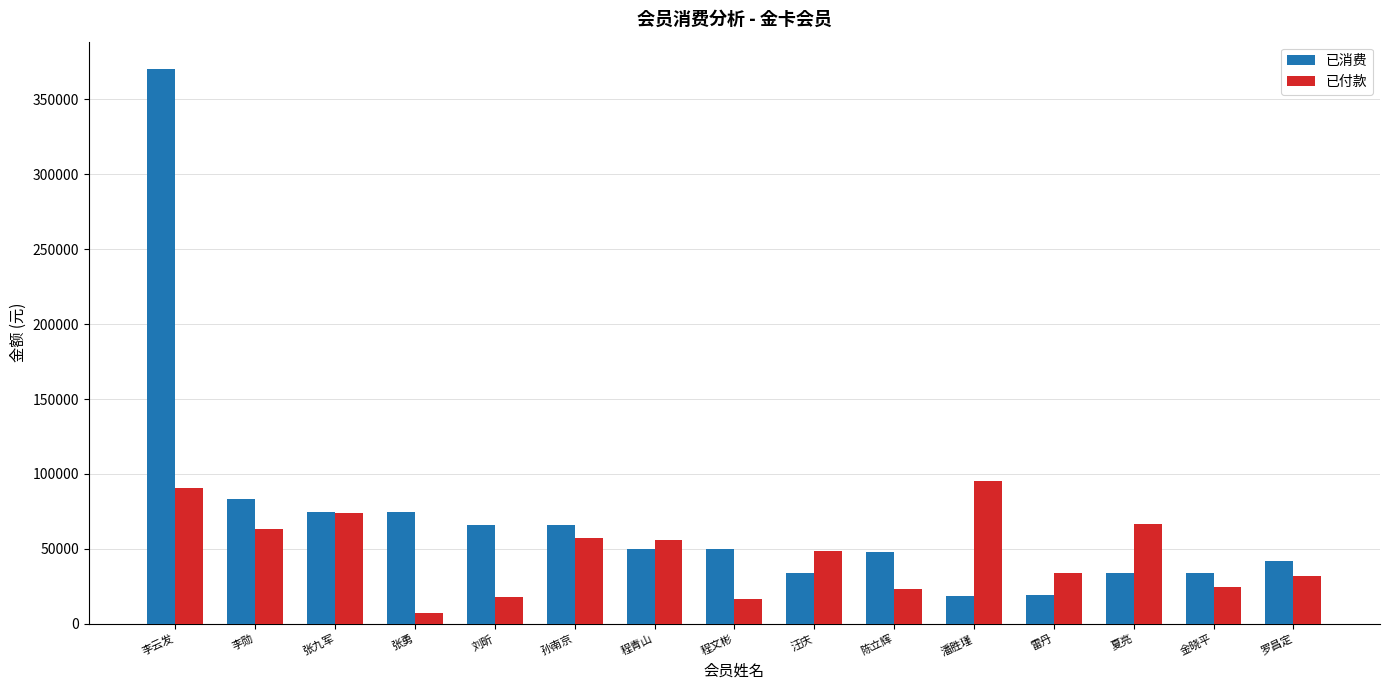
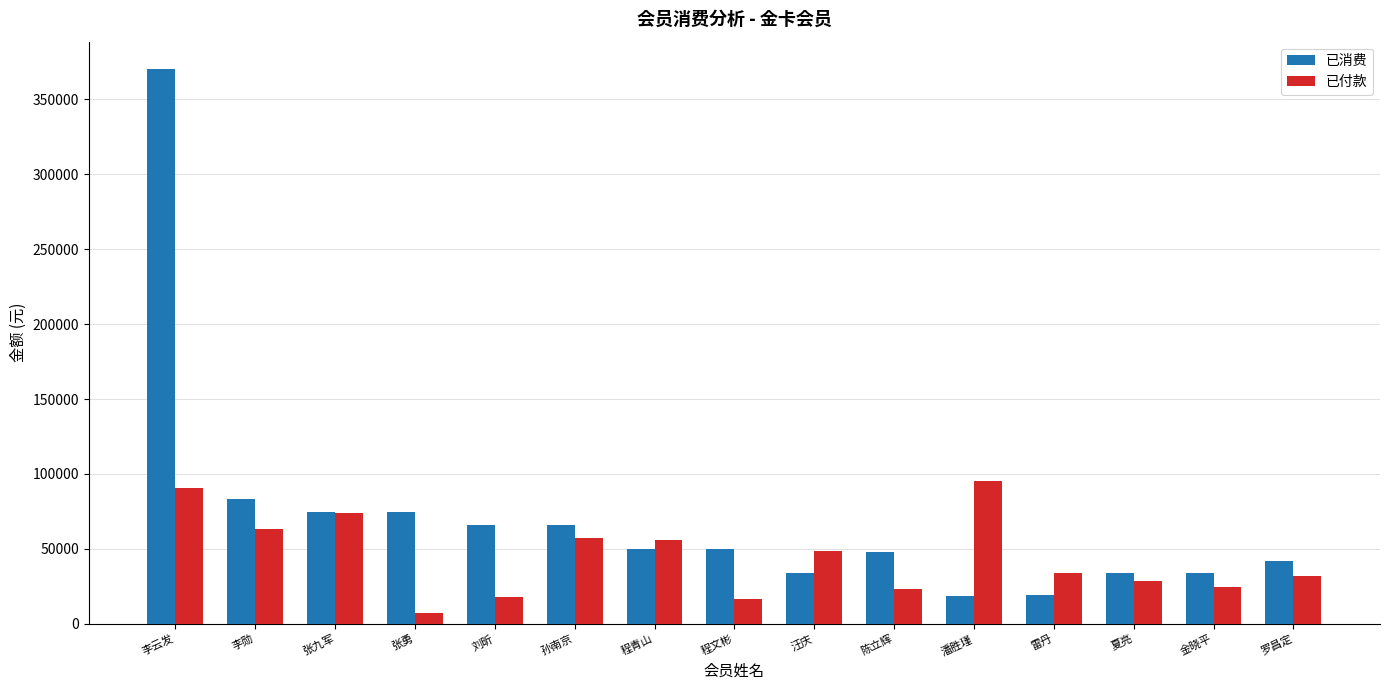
已付款, 夏亮: 67000 -> 29000
